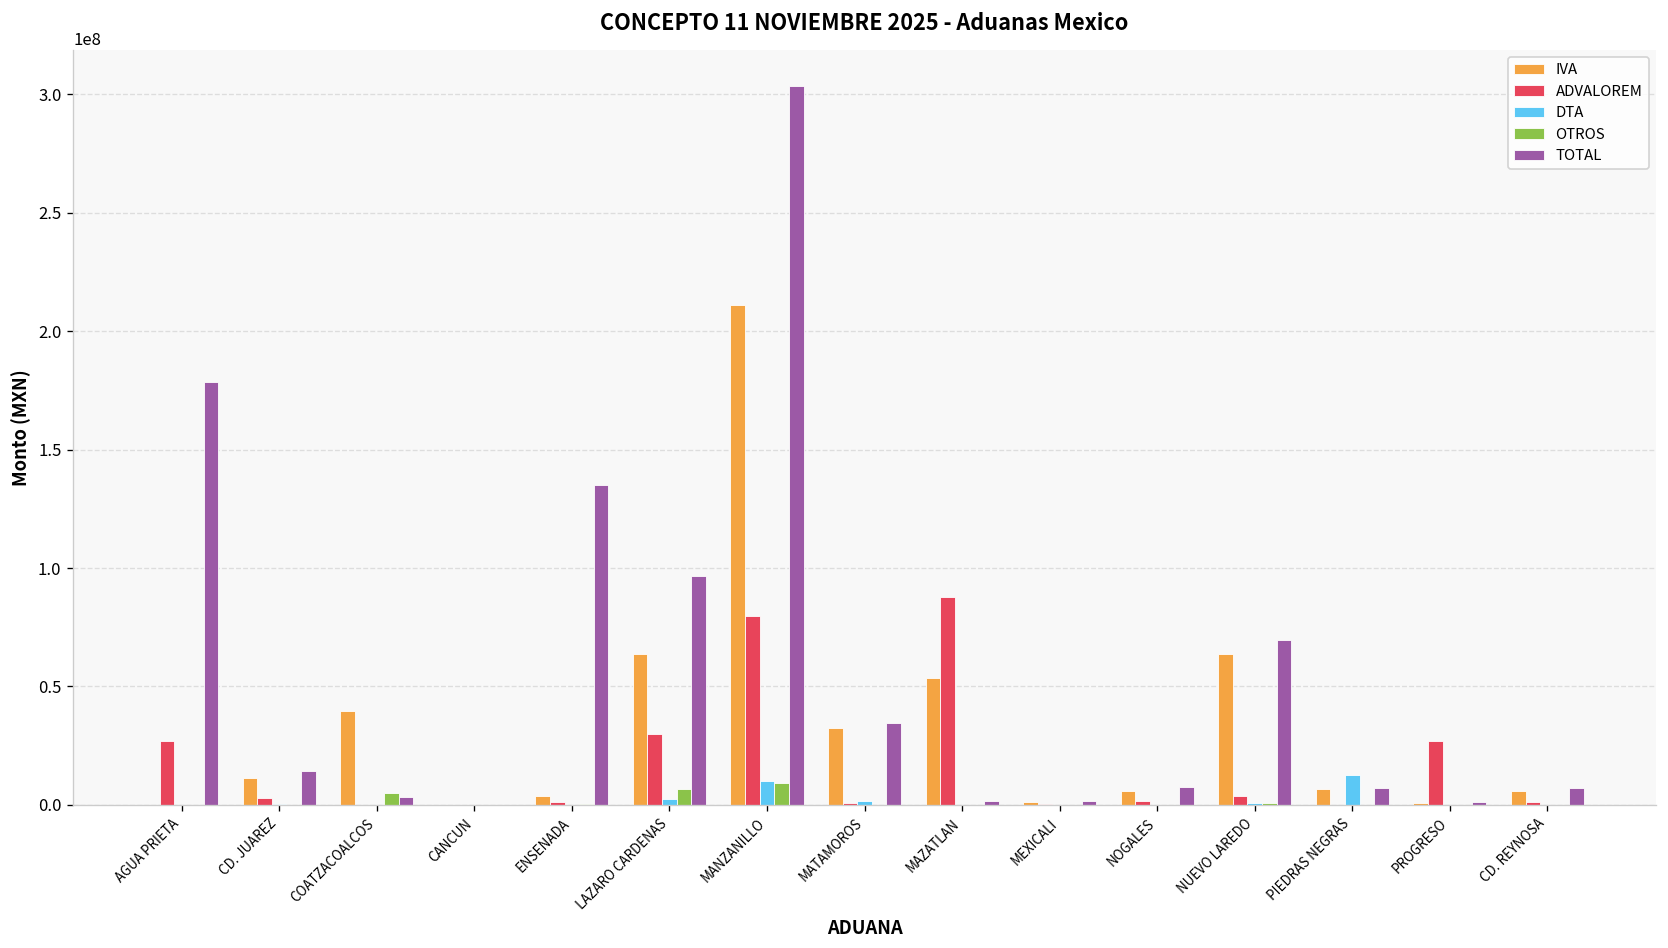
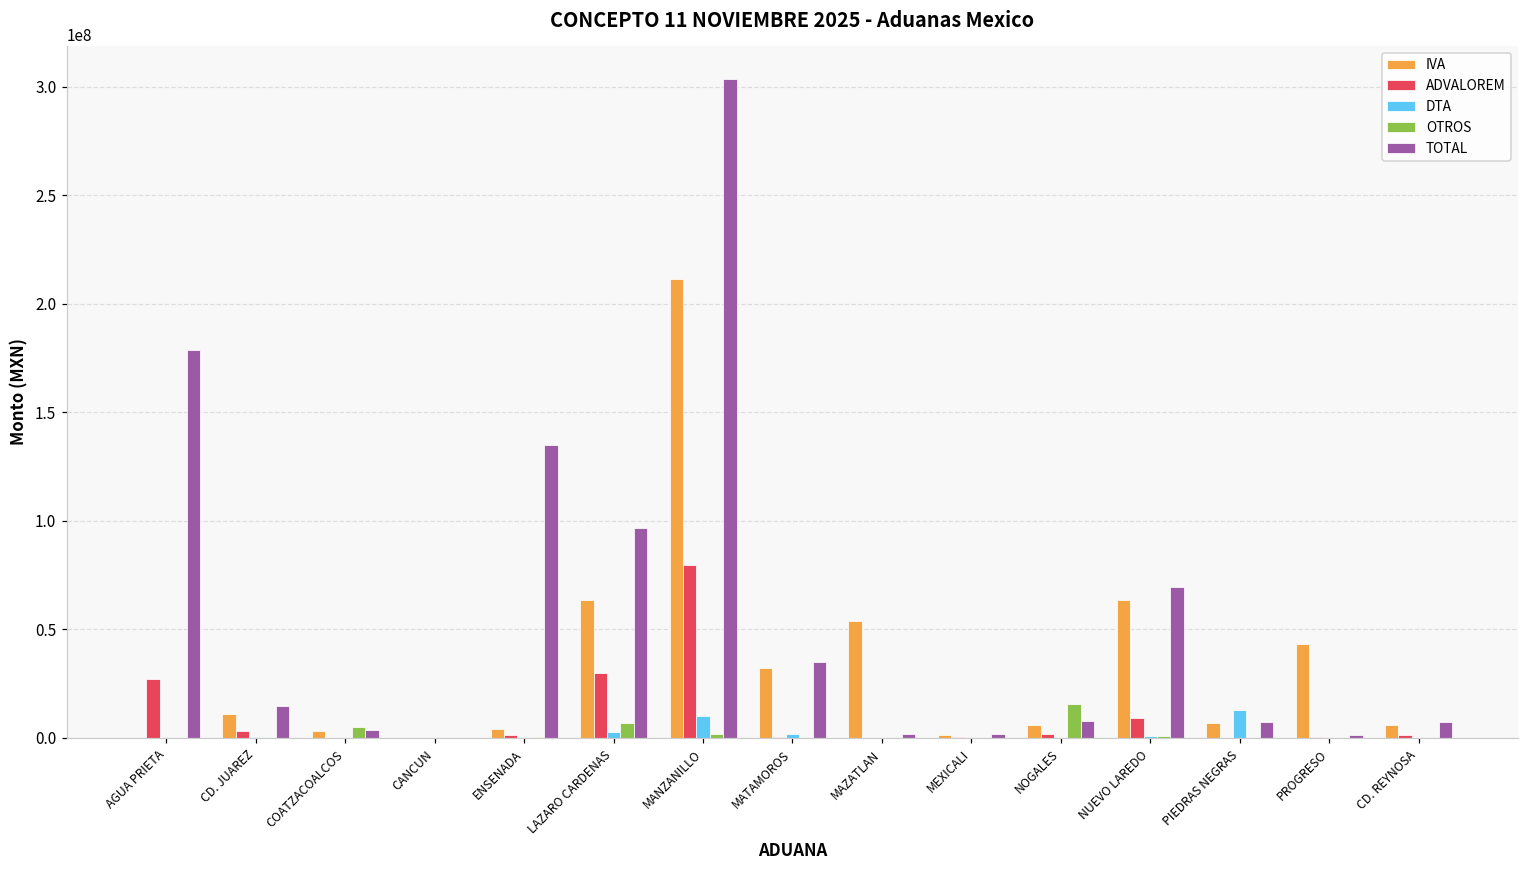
IVA, COATZACOALCOS: 40000000 -> 3000000
OTROS, MANZANILLO: 9000000 -> 2000000
ADVALOREM, MAZATLAN: 88000000 -> 0
OTROS, NOGALES: 0 -> 15000000
ADVALOREM, NUEVO LAREDO: 4000000 -> 9000000
IVA, PROGRESO: 1000000 -> 43000000
ADVALOREM, PROGRESO: 27000000 -> 0
